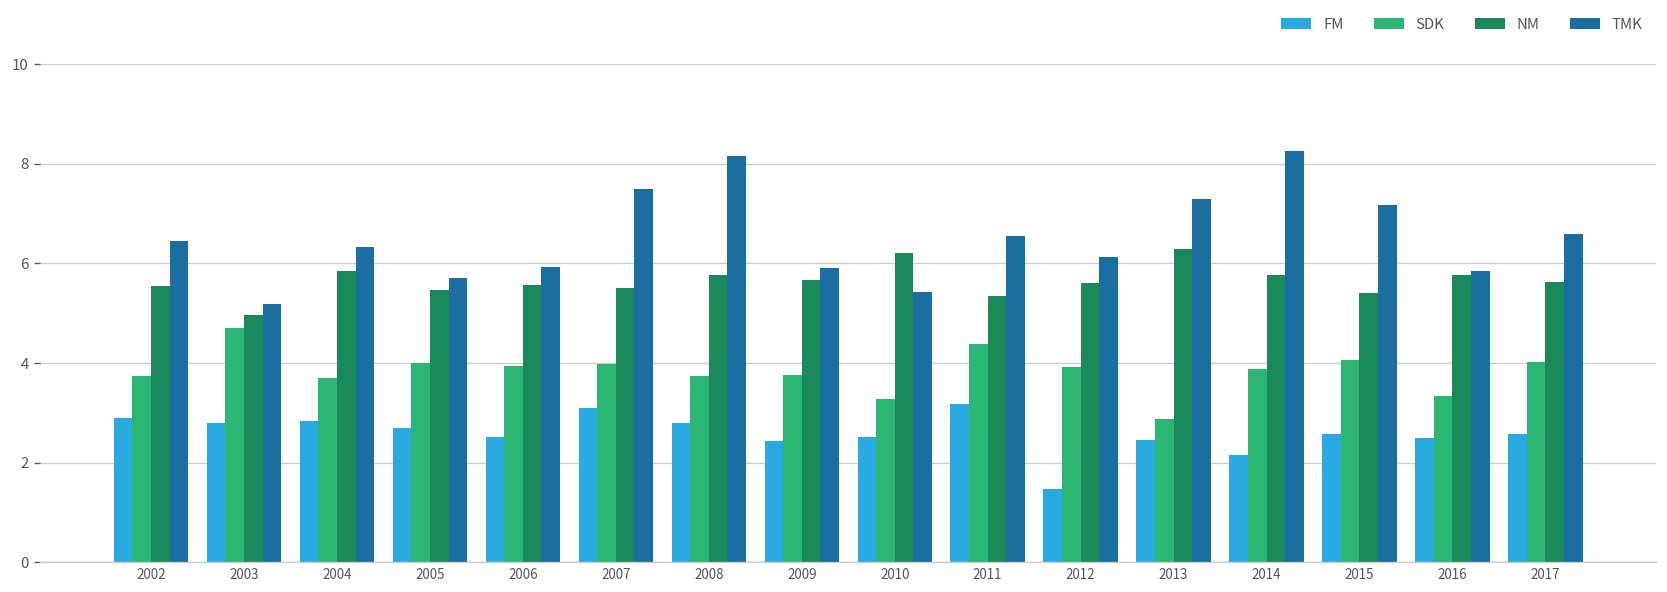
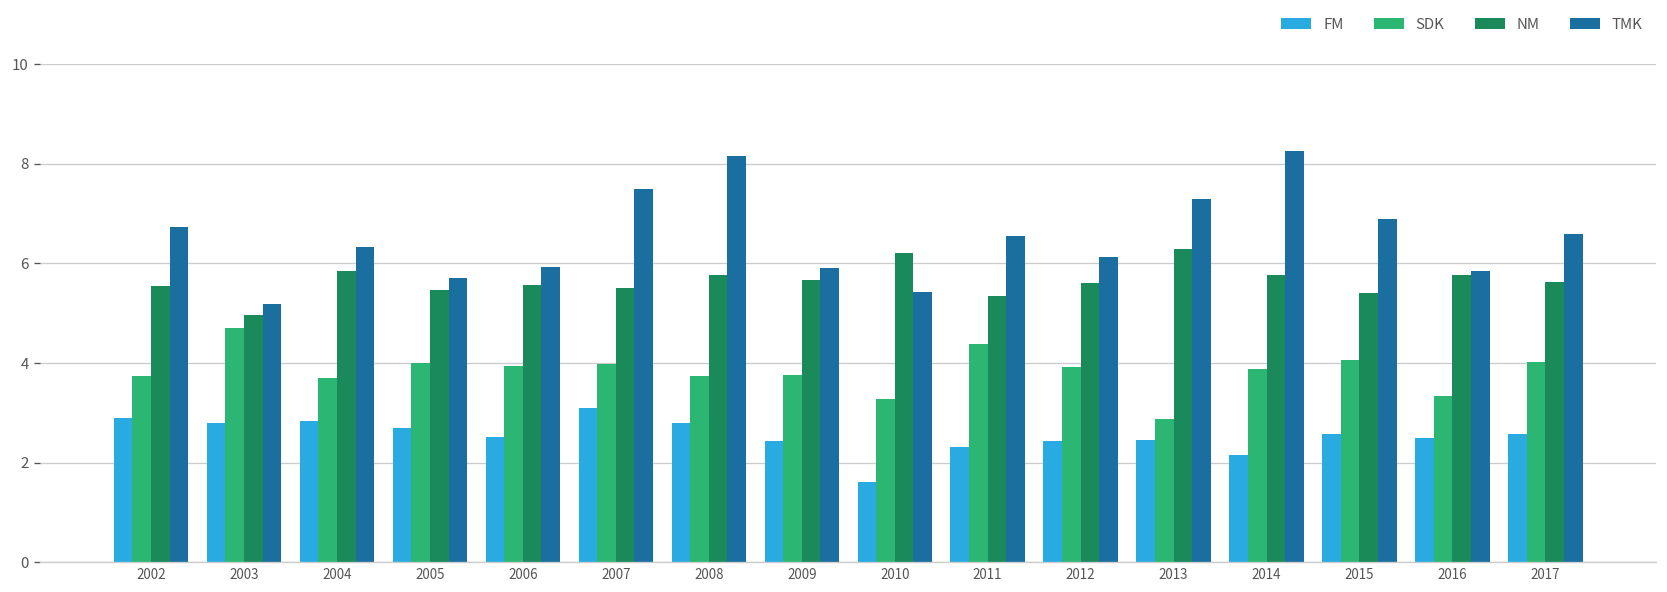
TMK, 2002: 6.4 -> 6.7
FM, 2010: 2.5 -> 1.6
FM, 2011: 3.2 -> 2.3
FM, 2012: 1.5 -> 2.4
TMK, 2015: 7.2 -> 6.9
